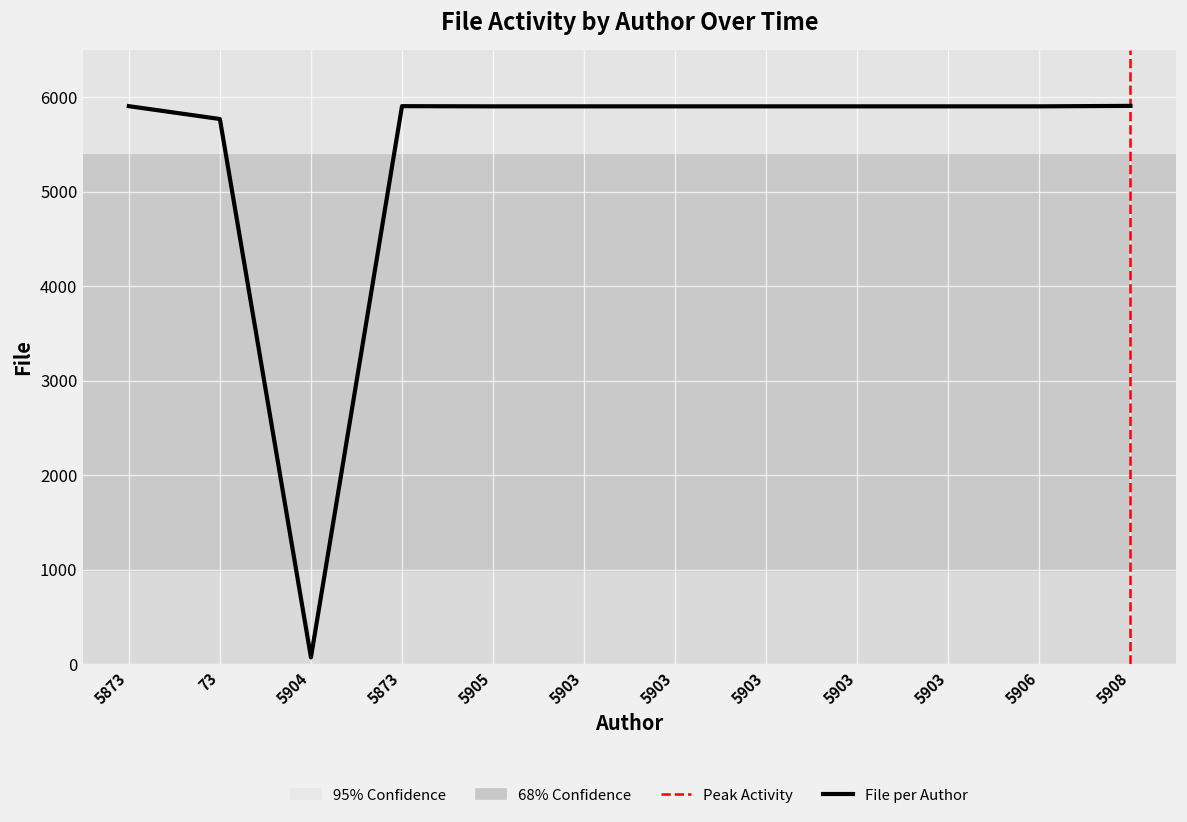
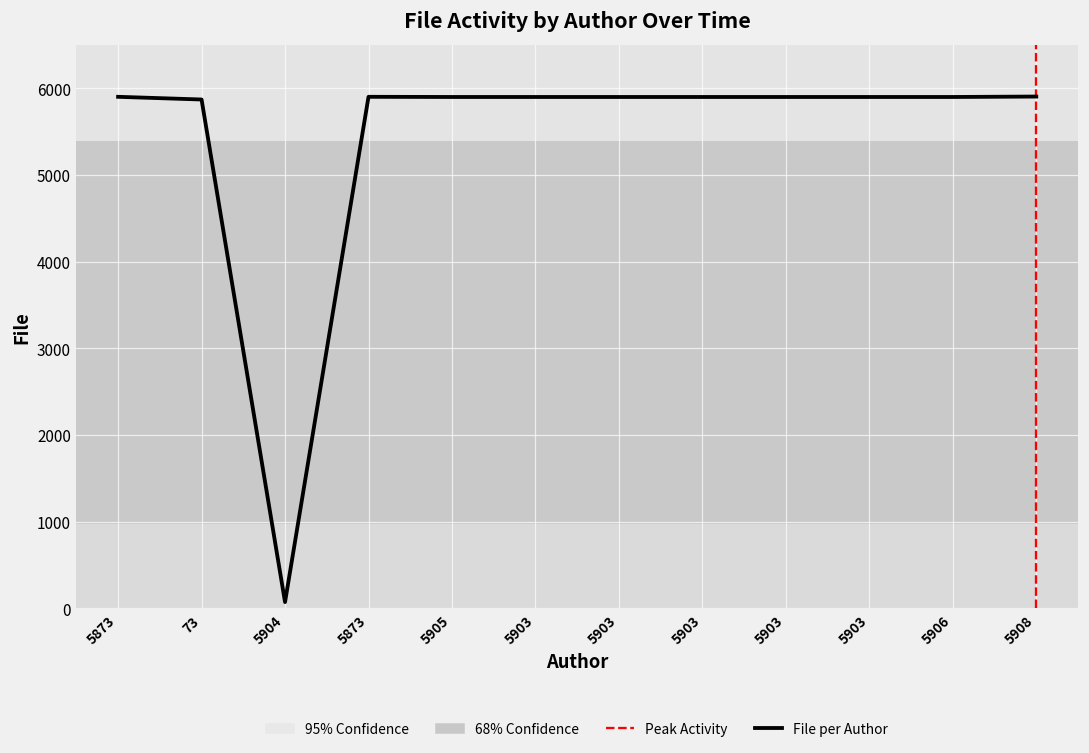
73: 5800 -> 5900
